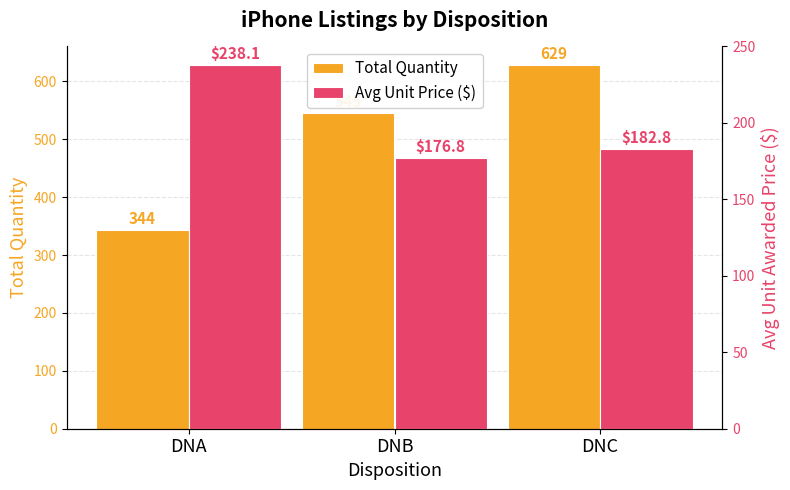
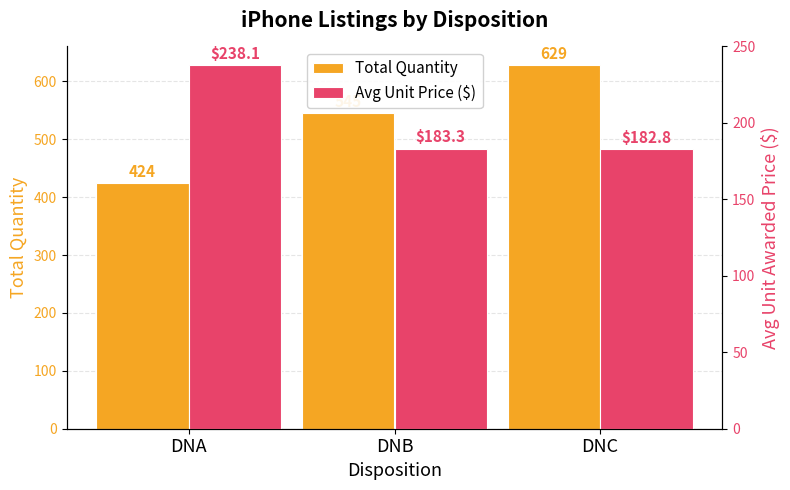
Total Quantity, DNA: 344 -> 424
Avg Unit Price ($), DNB: $176.8 -> $183.3
